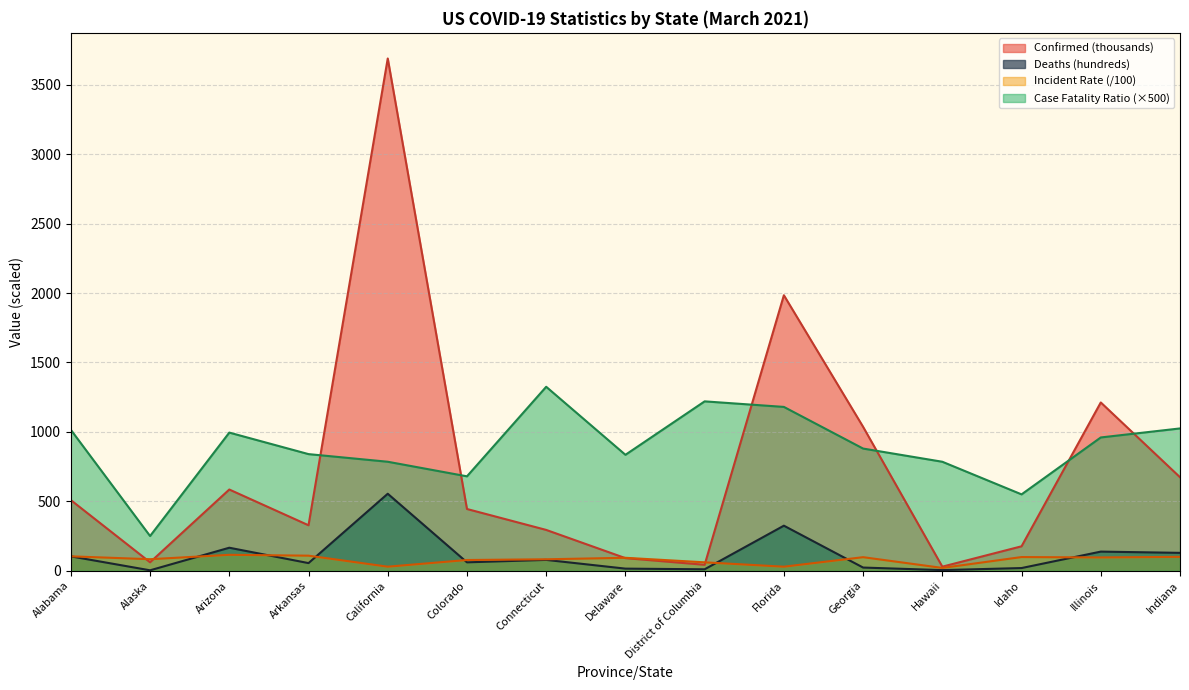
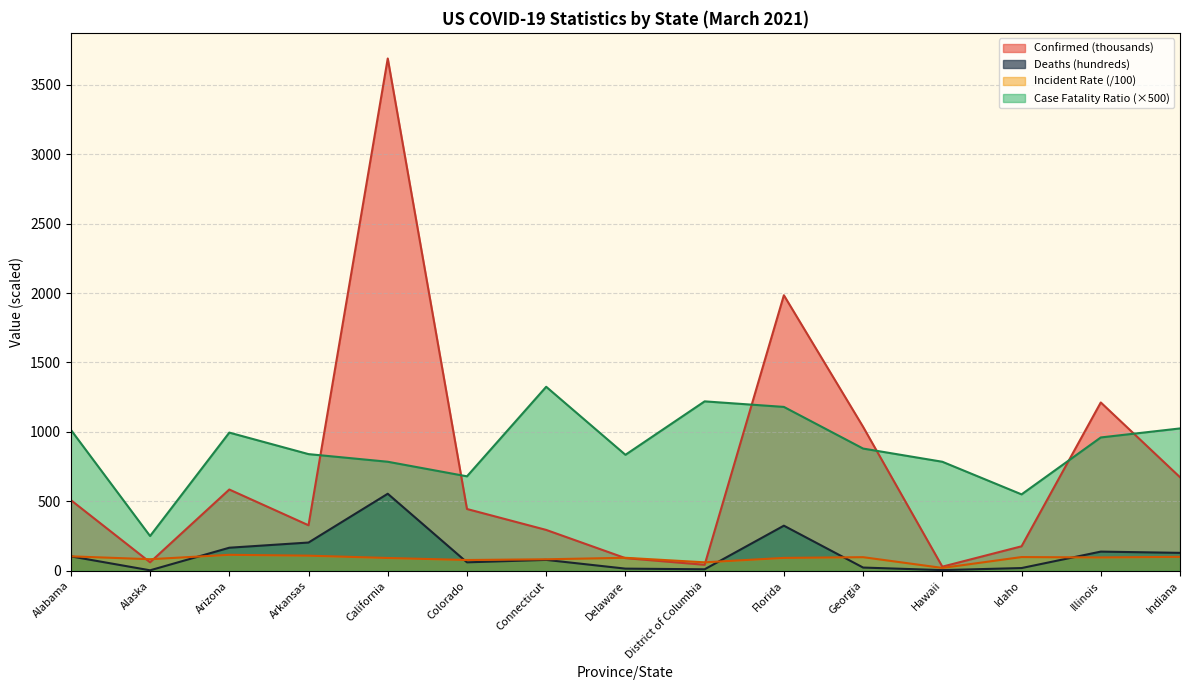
Deaths (hundreds), Arkansas: 50 -> 200
Incident Rate (/100), California: 30 -> 90
Incident Rate (/100), Florida: 30 -> 90
